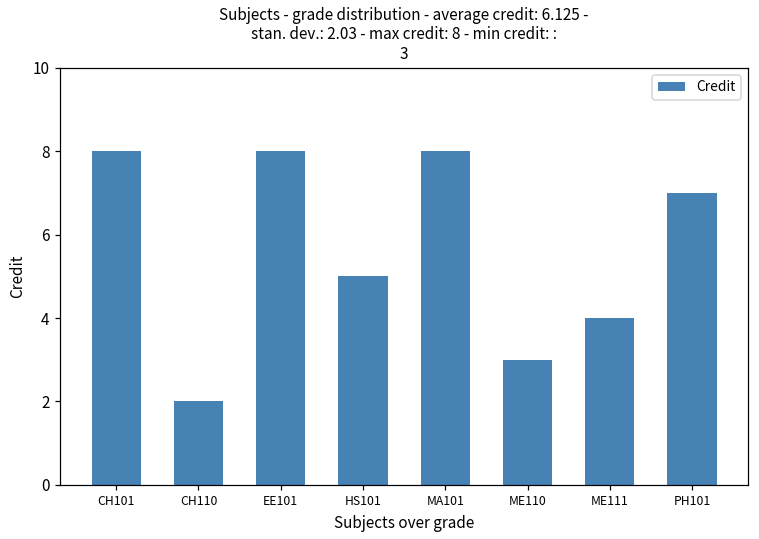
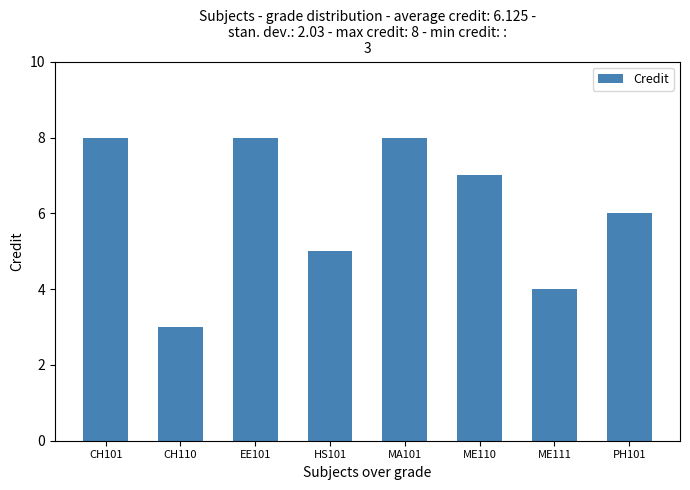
CH110: 2 -> 3
ME110: 3 -> 7
PH101: 7 -> 6
